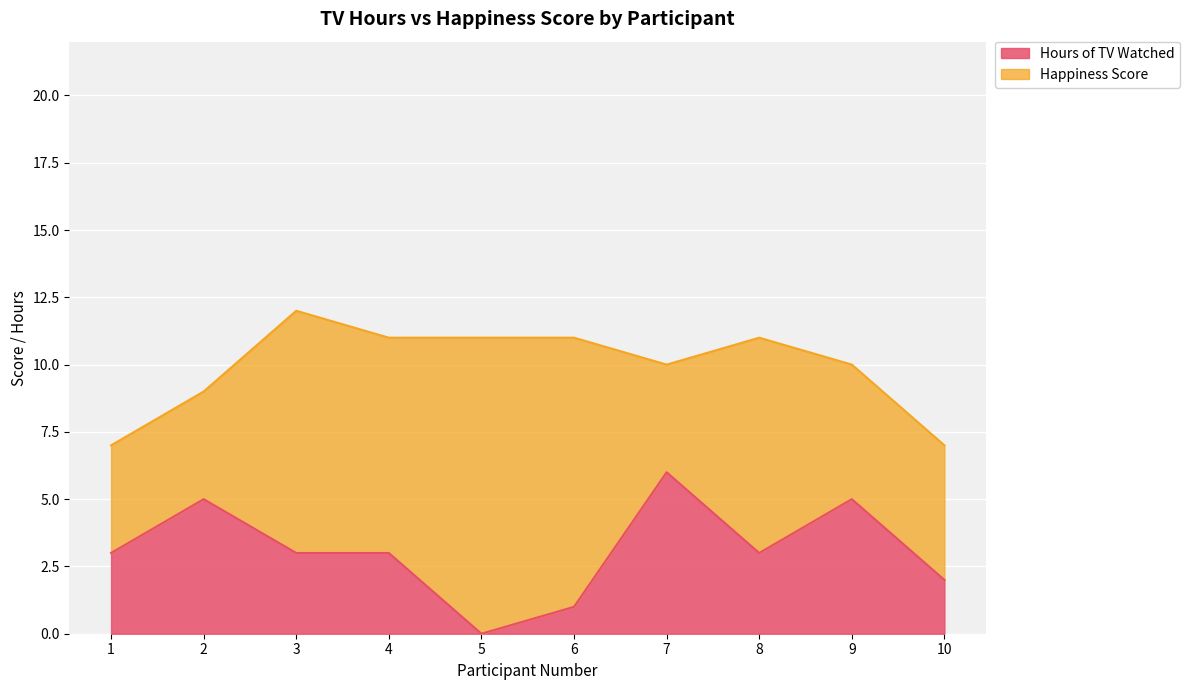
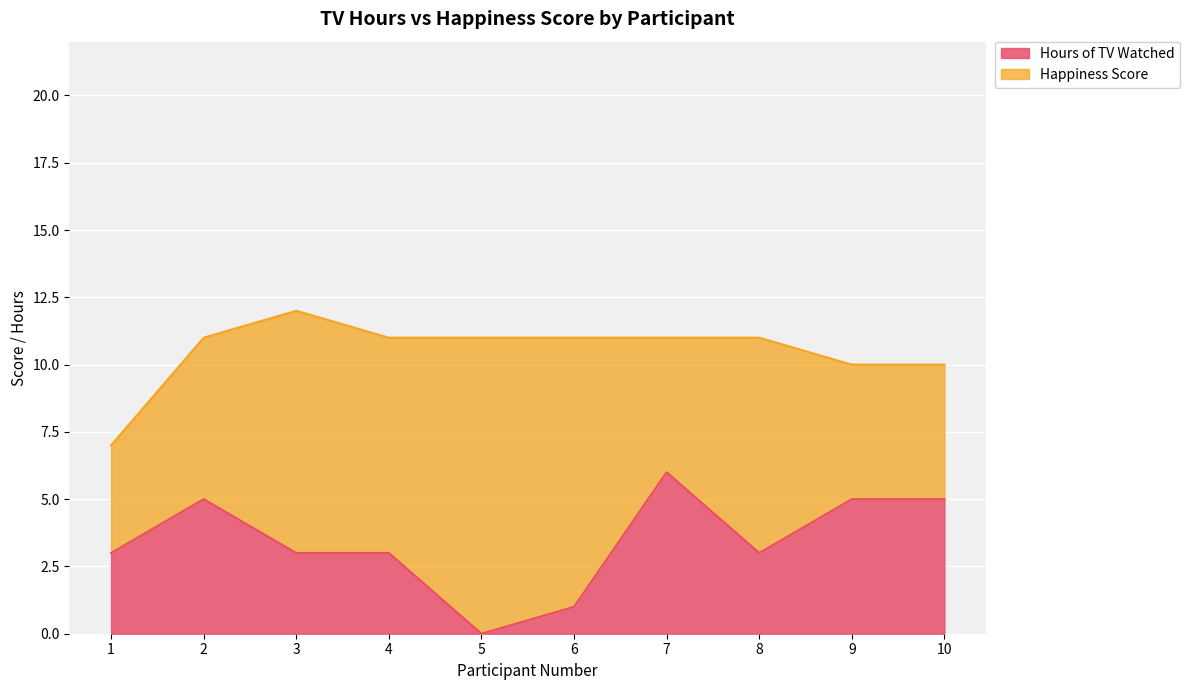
Happiness Score, 2: 4 -> 6
Happiness Score, 7: 4 -> 5
Hours of TV Watched, 10: 2 -> 5
